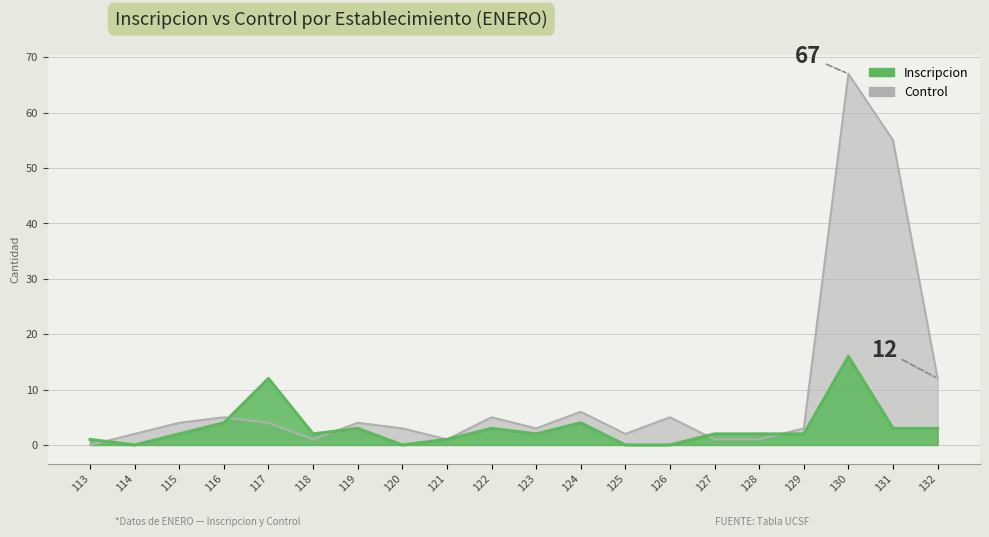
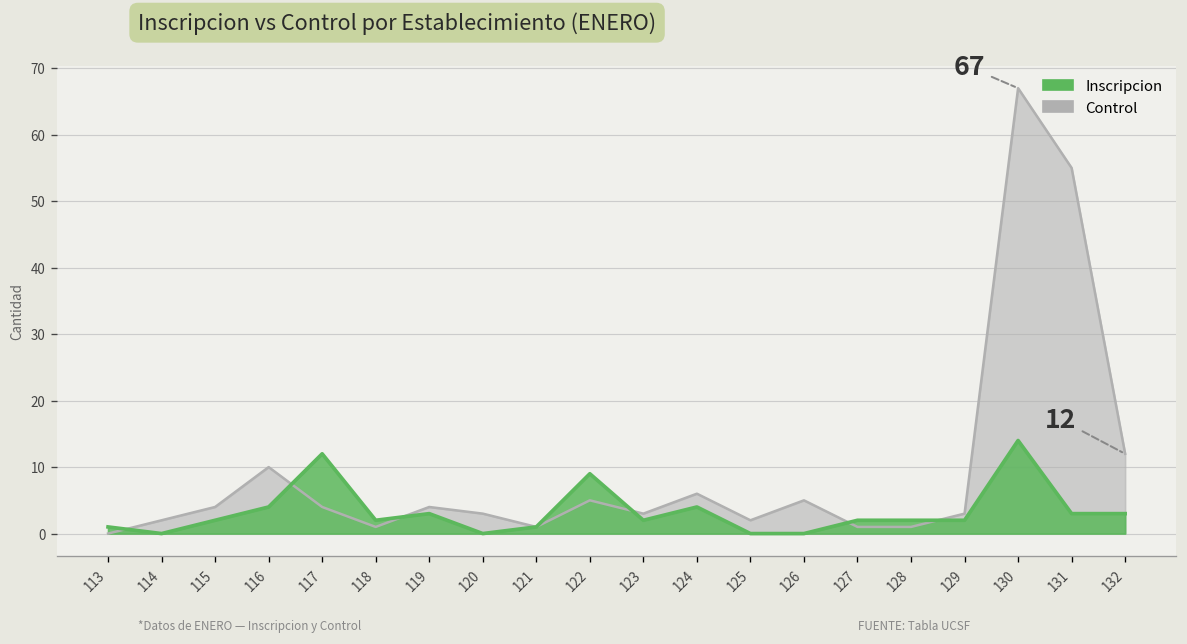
Control, 116: 5 -> 10
Inscripcion, 122: 3 -> 9
Inscripcion, 130: 16 -> 14
